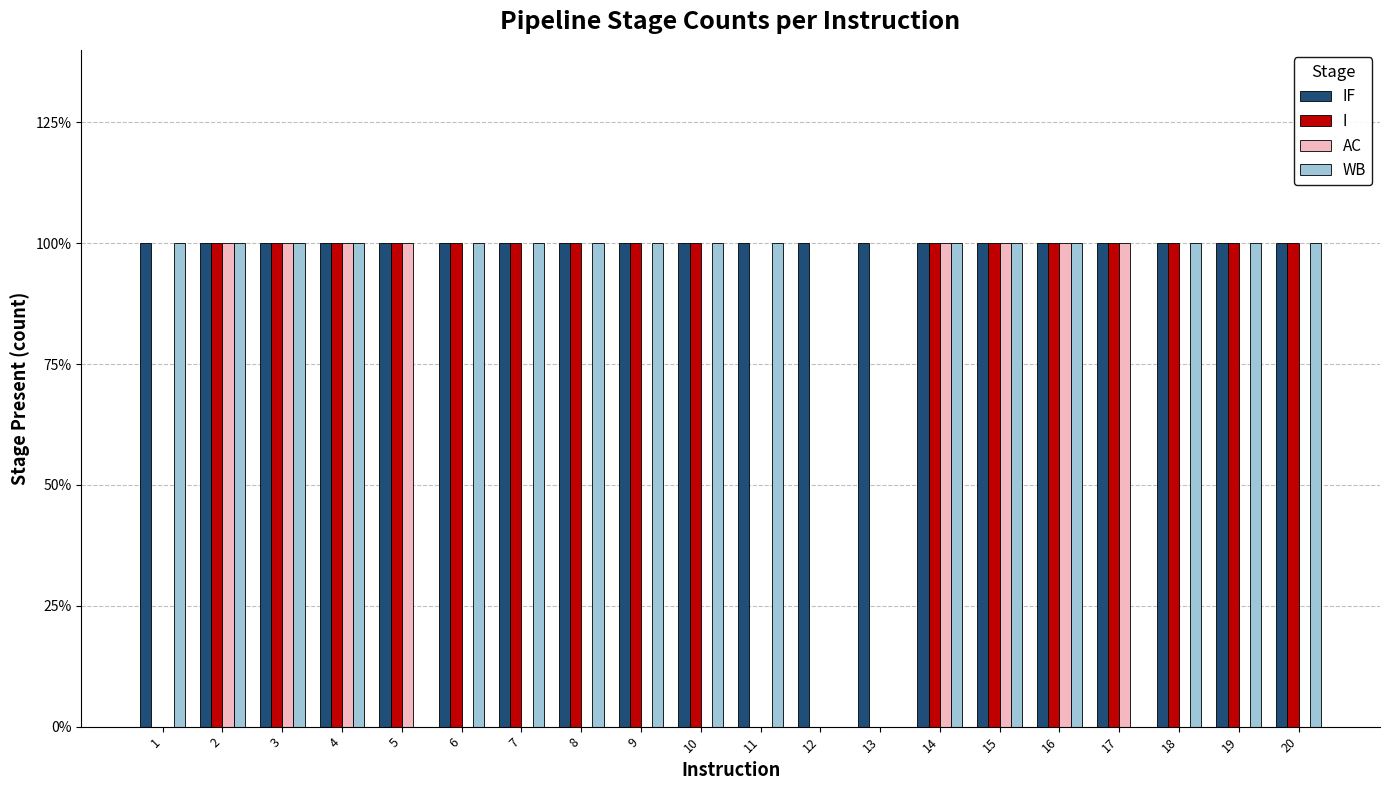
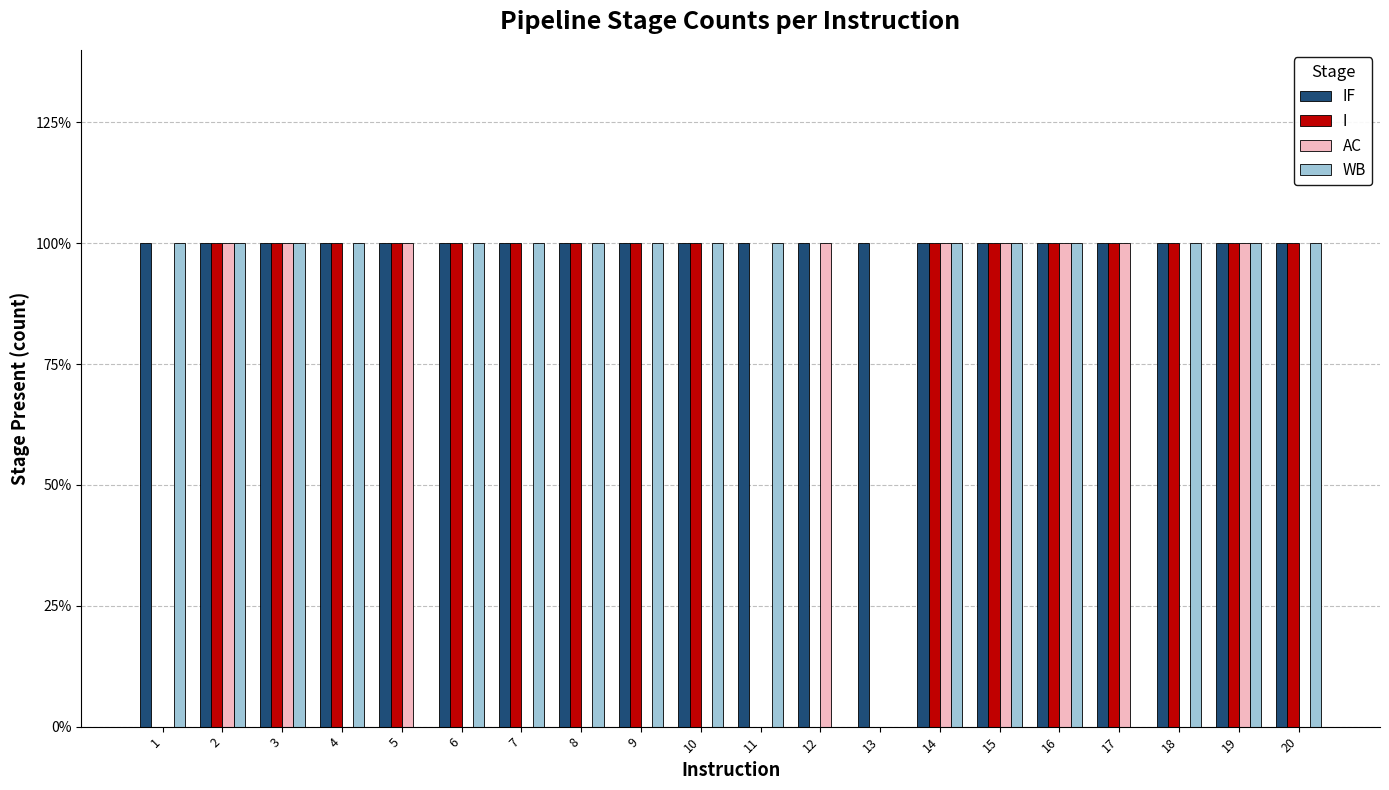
AC, 4: 100% -> 0%
AC, 12: 0% -> 100%
AC, 19: 0% -> 100%
